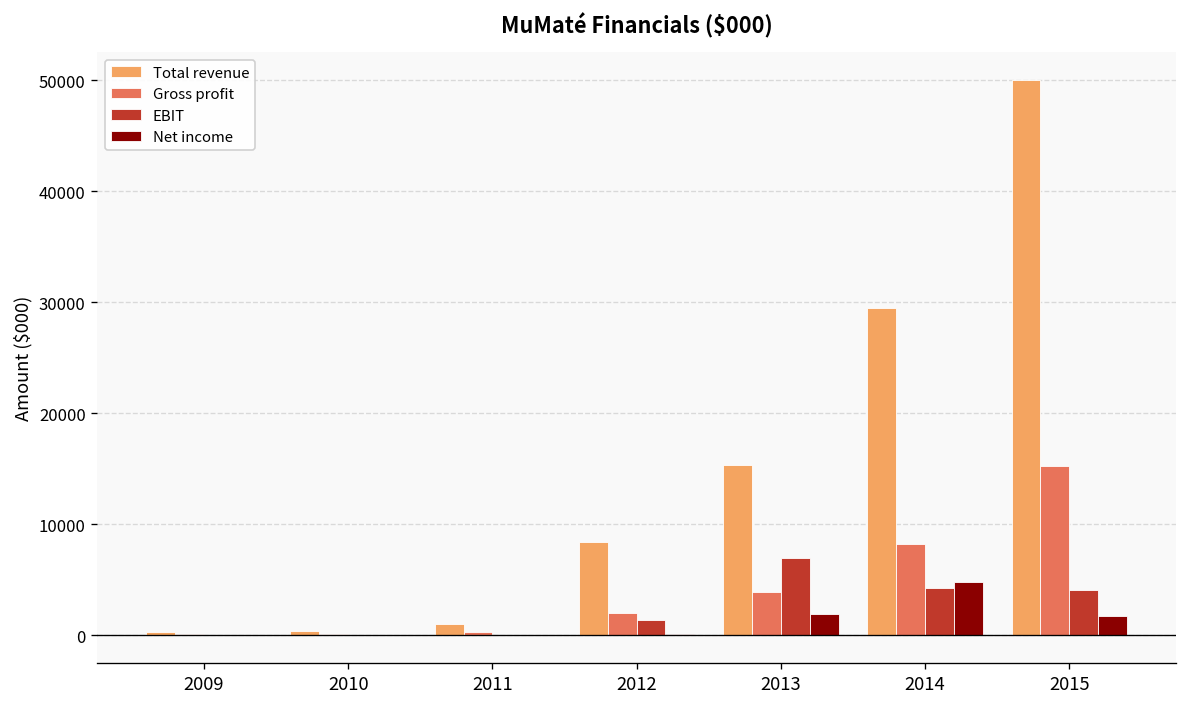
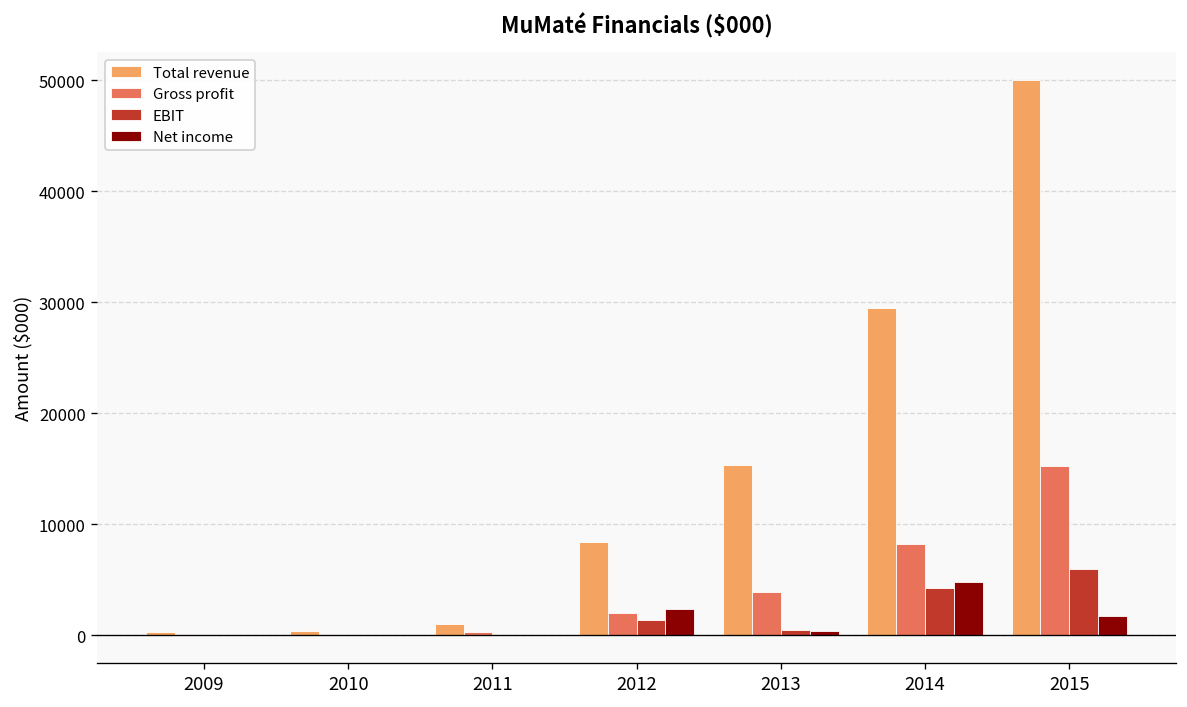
Net income, 2012: 0 -> 2000
EBIT, 2013: 7000 -> 0
Net income, 2013: 2000 -> 0
EBIT, 2015: 4000 -> 6000
